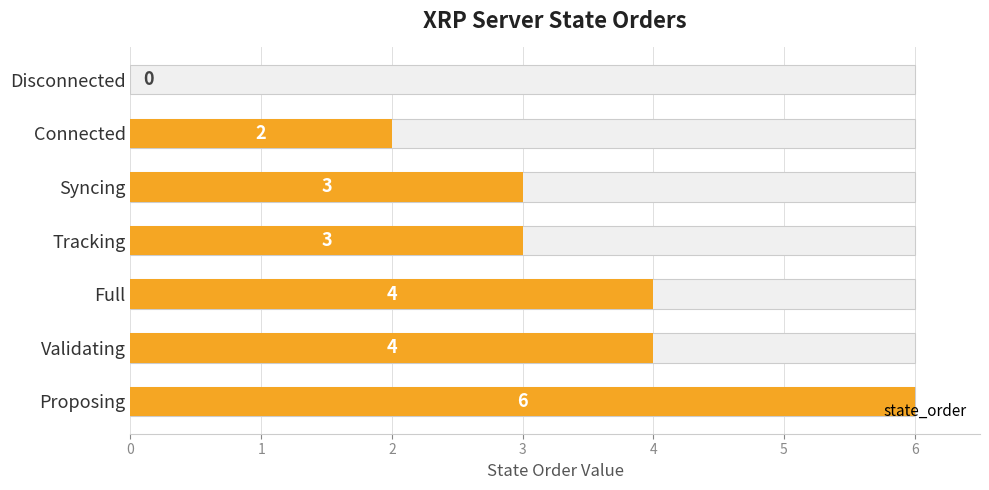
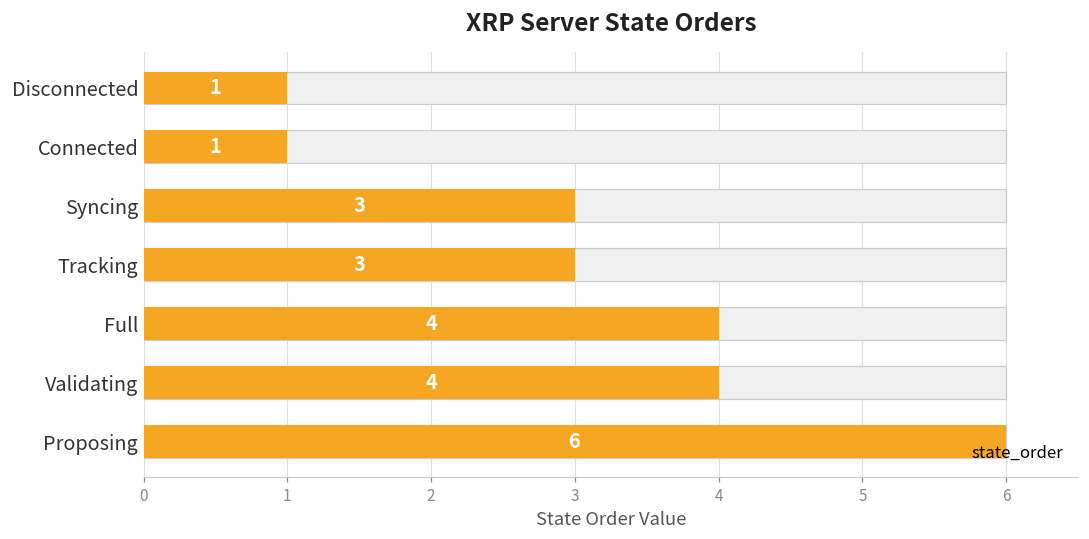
state_order, Disconnected: 0 -> 1
state_order, Connected: 2 -> 1
